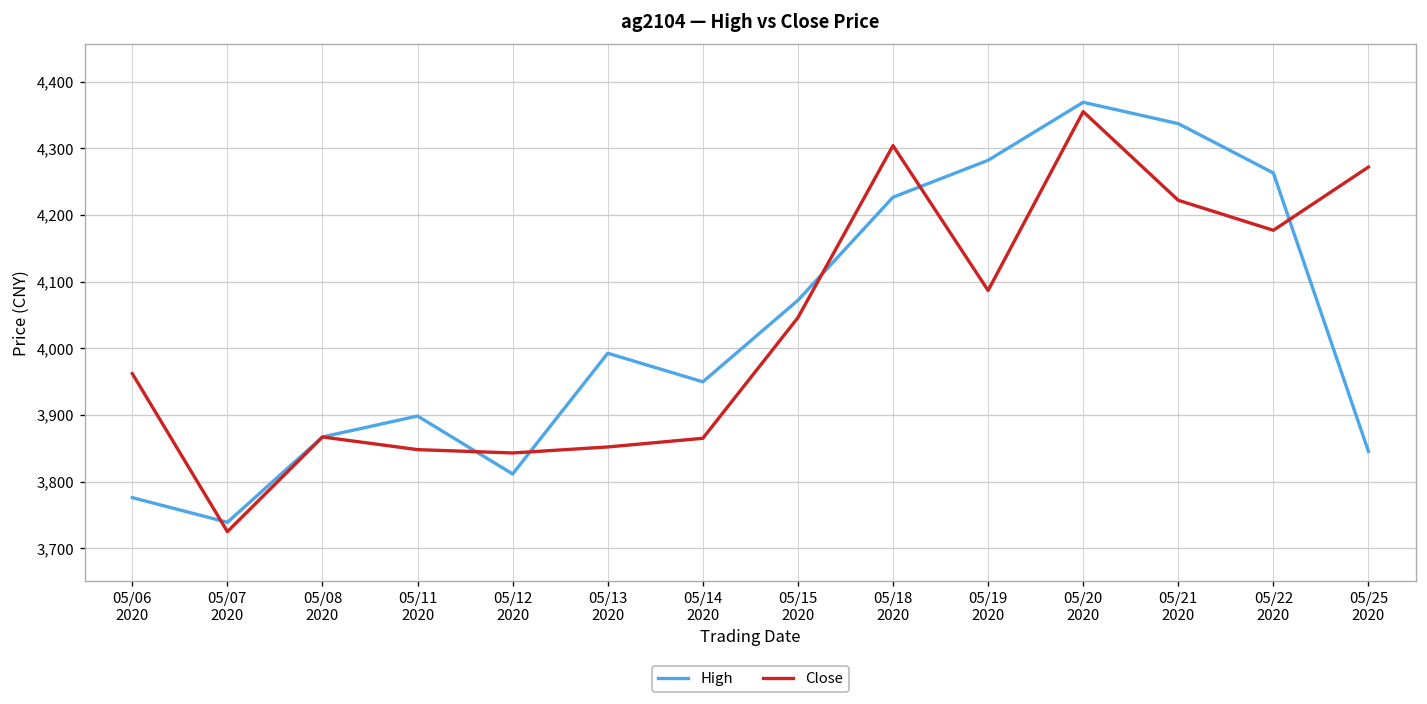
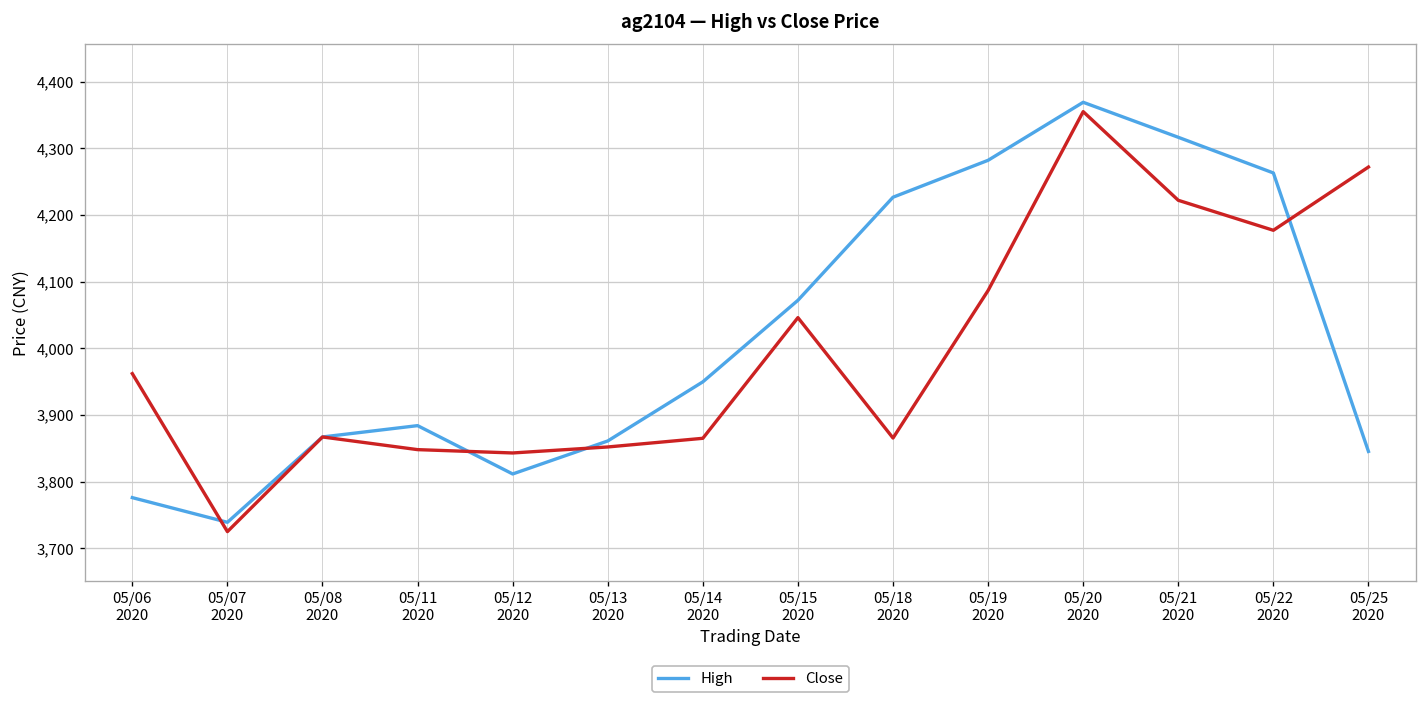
High, 05/11 2020: 3,900 -> 3,880
High, 05/13 2020: 3,990 -> 3,860
Close, 05/18 2020: 4,300 -> 3,870
High, 05/21 2020: 4,340 -> 4,320
